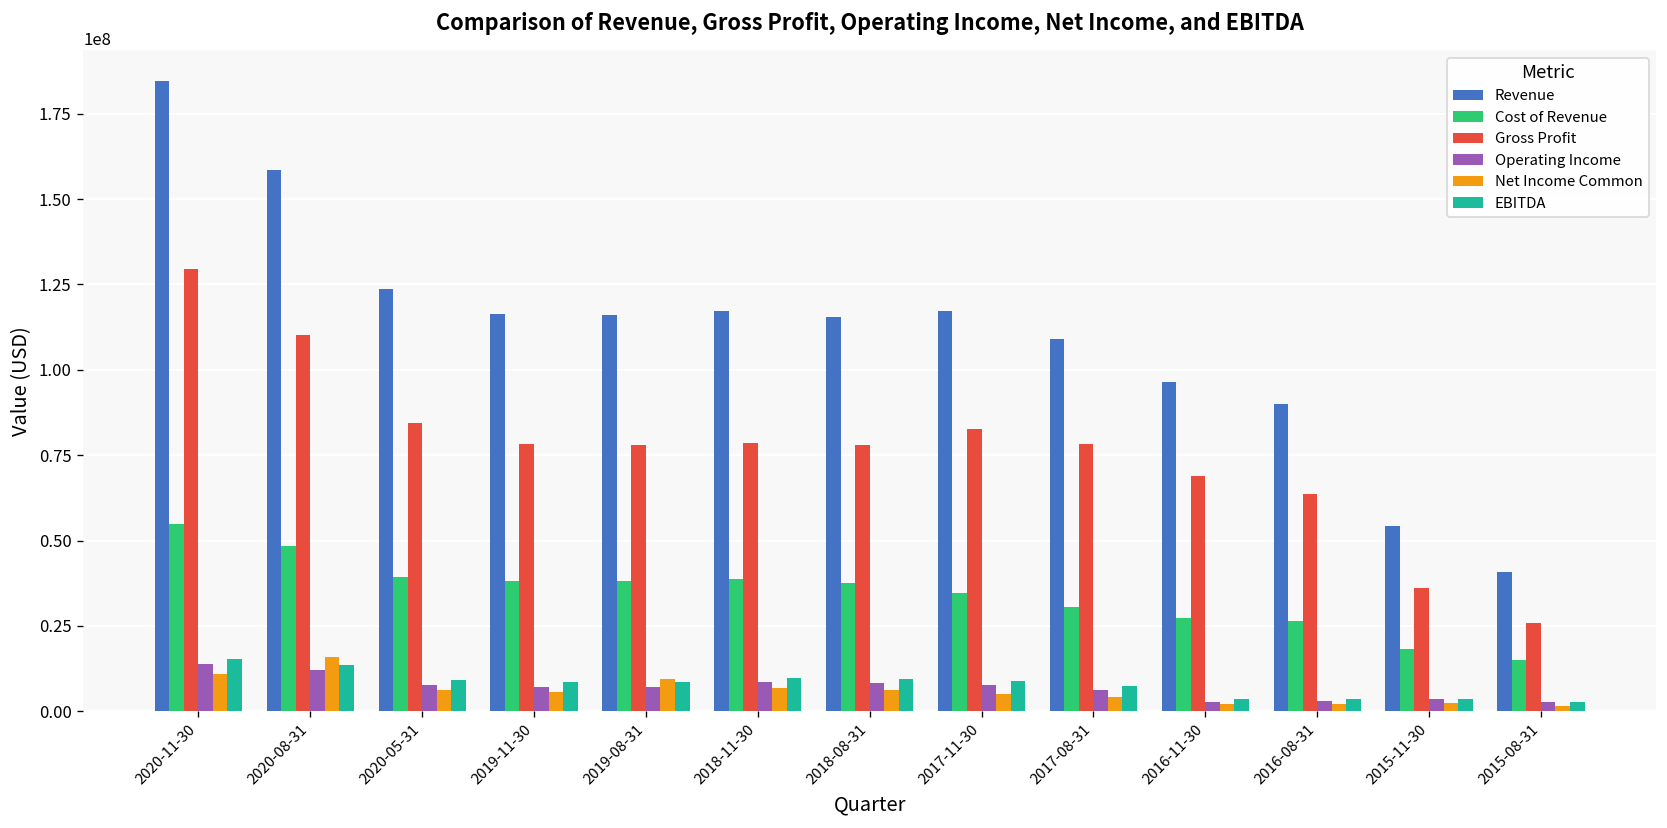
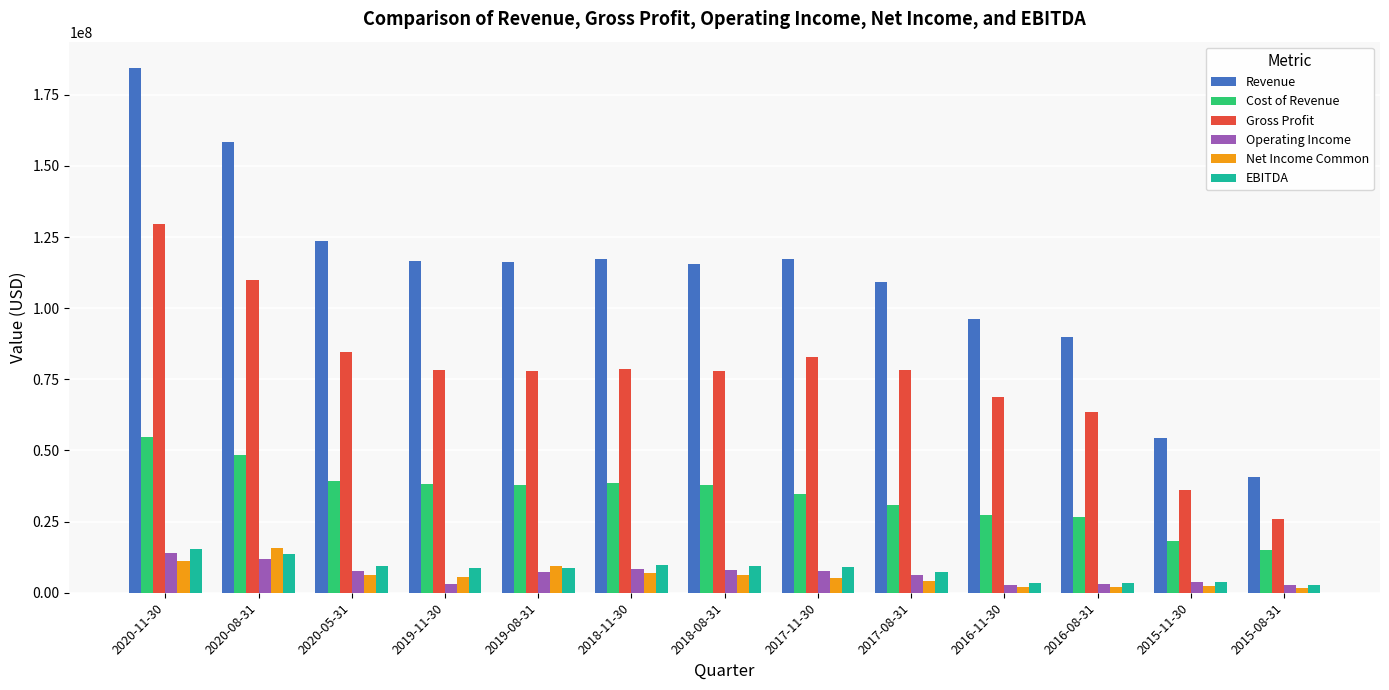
Operating Income, 2019-11-30: 7000000 -> 3000000
